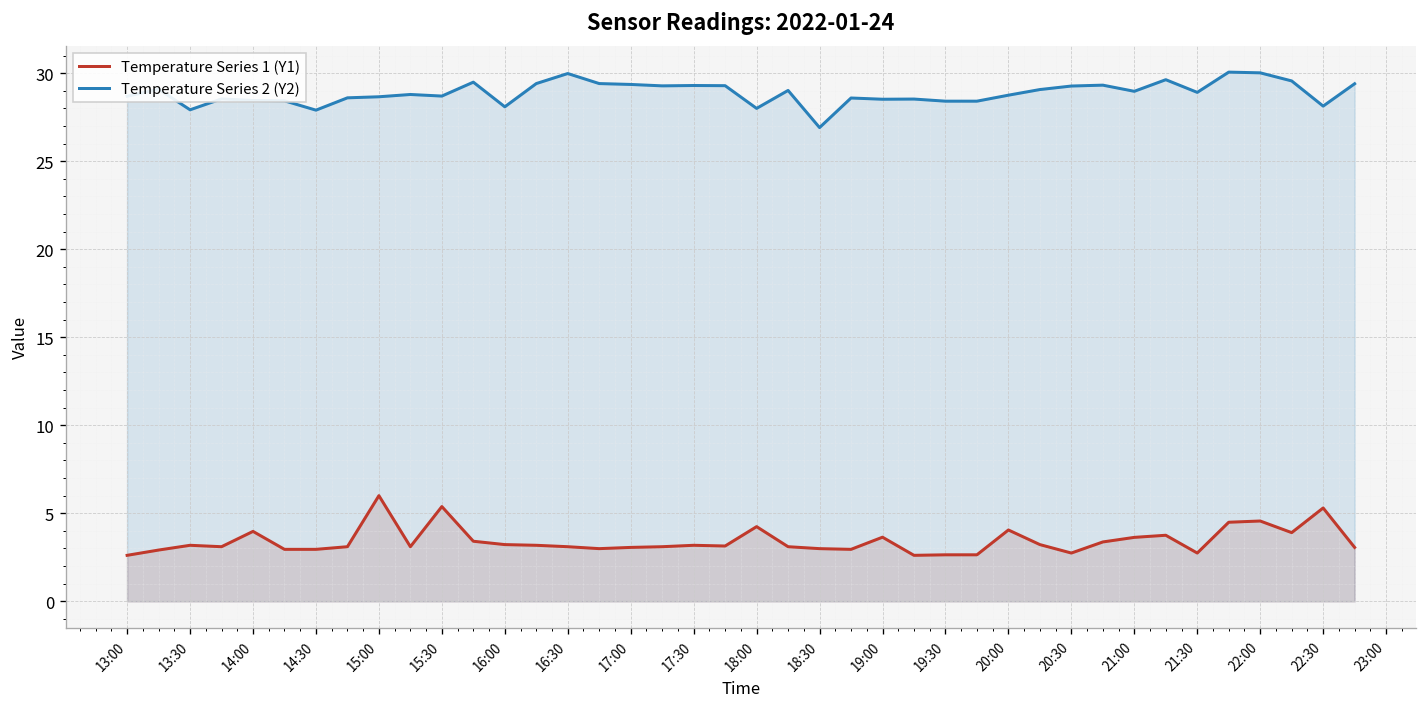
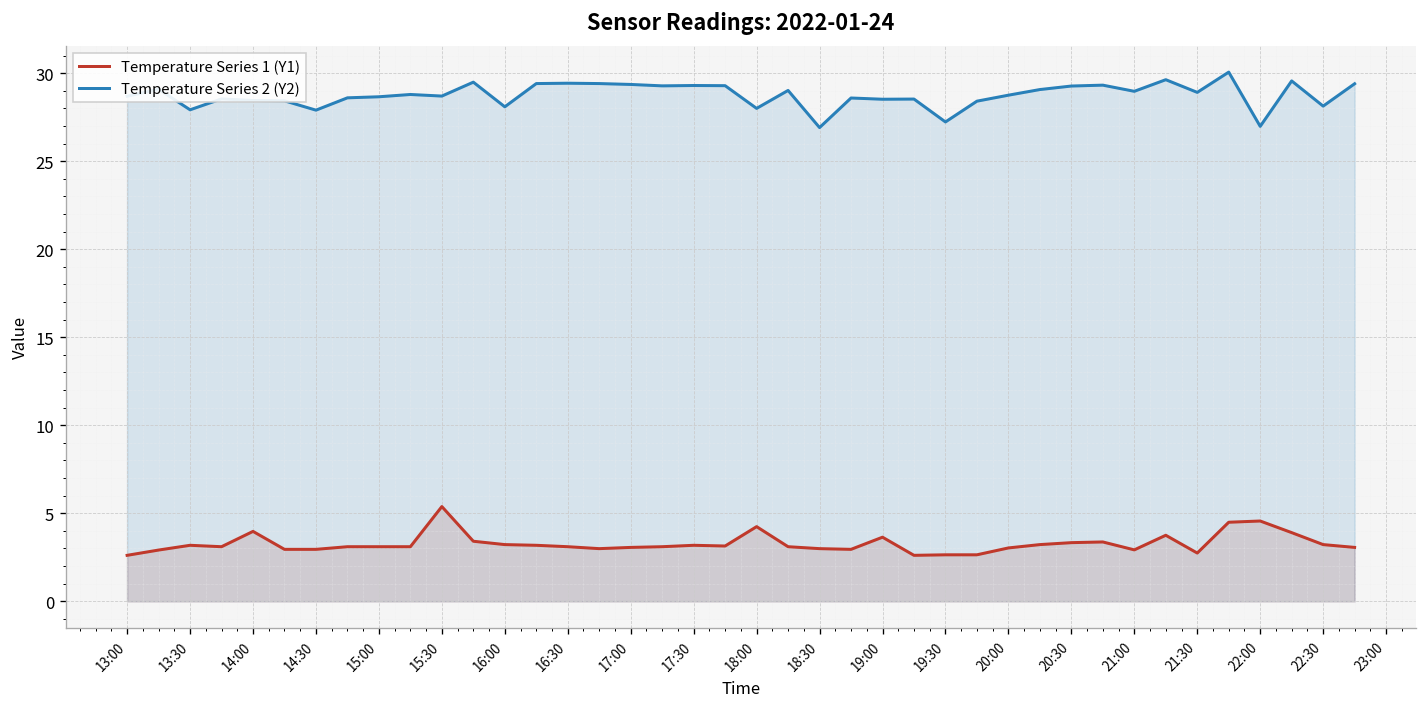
Temperature Series 1 (Y1), 15:00: 6.0 -> 3.1
Temperature Series 2 (Y2), 16:30: 30.0 -> 29.4
Temperature Series 2 (Y2), 19:30: 28.4 -> 27.2
Temperature Series 1 (Y1), 20:00: 4.1 -> 3.0
Temperature Series 1 (Y1), 20:30: 2.7 -> 3.3
Temperature Series 1 (Y1), 21:00: 3.6 -> 2.9
Temperature Series 2 (Y2), 22:00: 30.0 -> 27.0
Temperature Series 1 (Y1), 22:30: 5.3 -> 3.2
